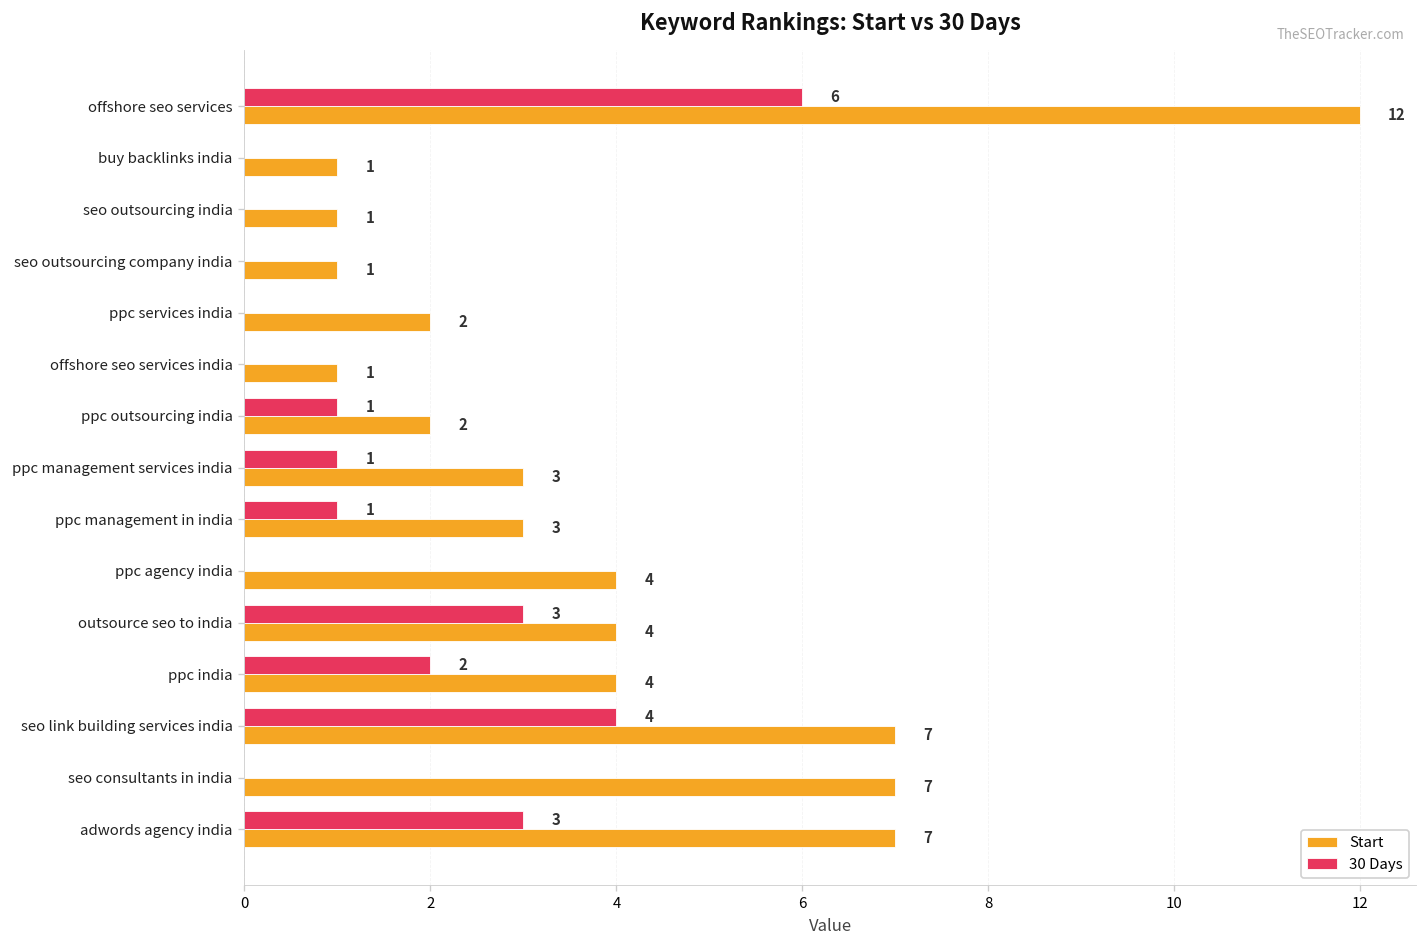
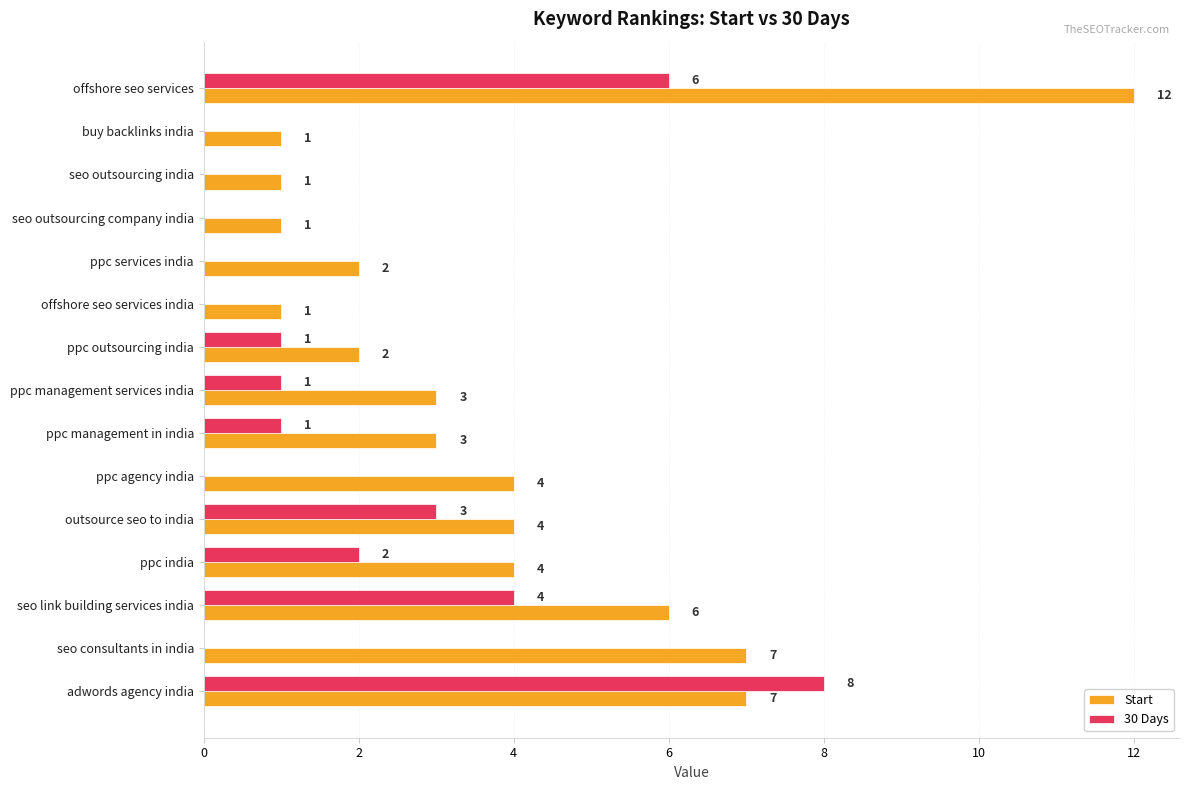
Start, seo link building services india: 7 -> 6
30 Days, adwords agency india: 3 -> 8
